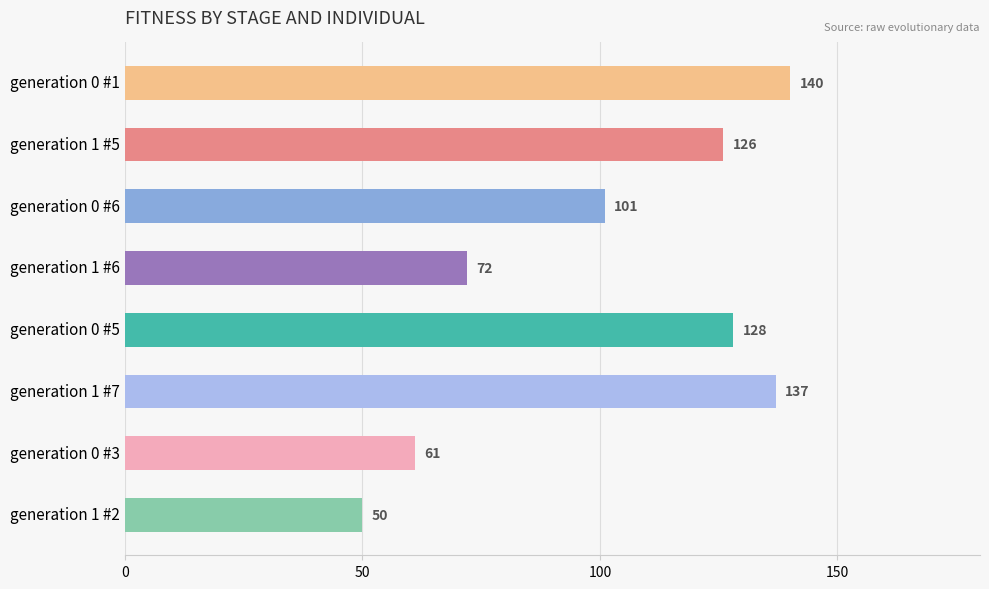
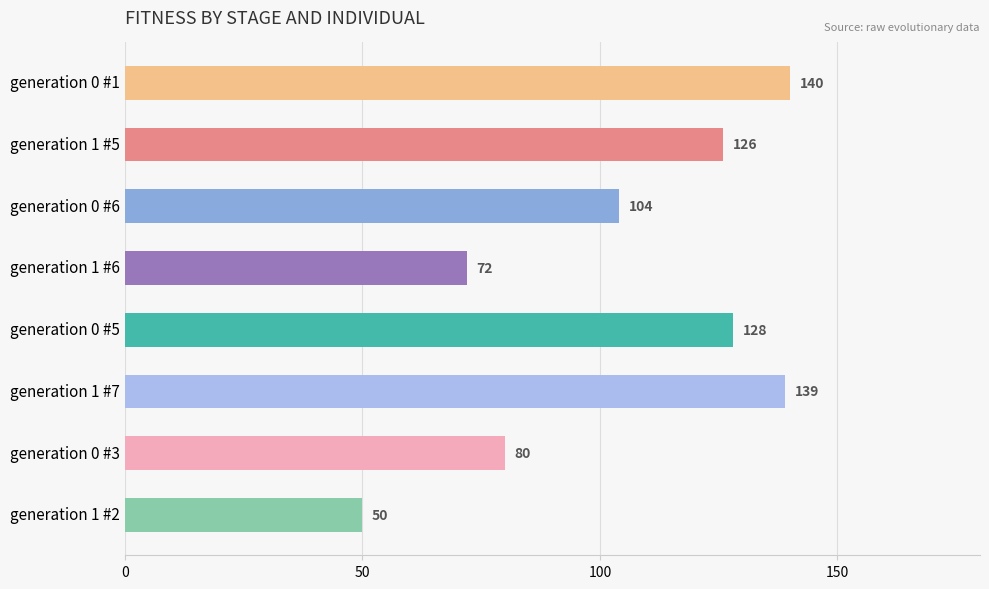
generation 0 #6: 101 -> 104
generation 1 #7: 137 -> 139
generation 0 #3: 61 -> 80
